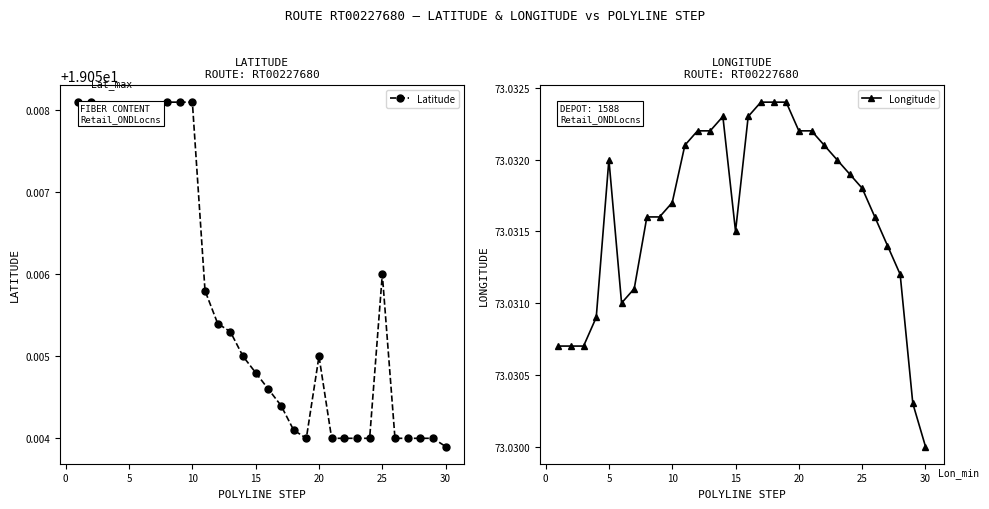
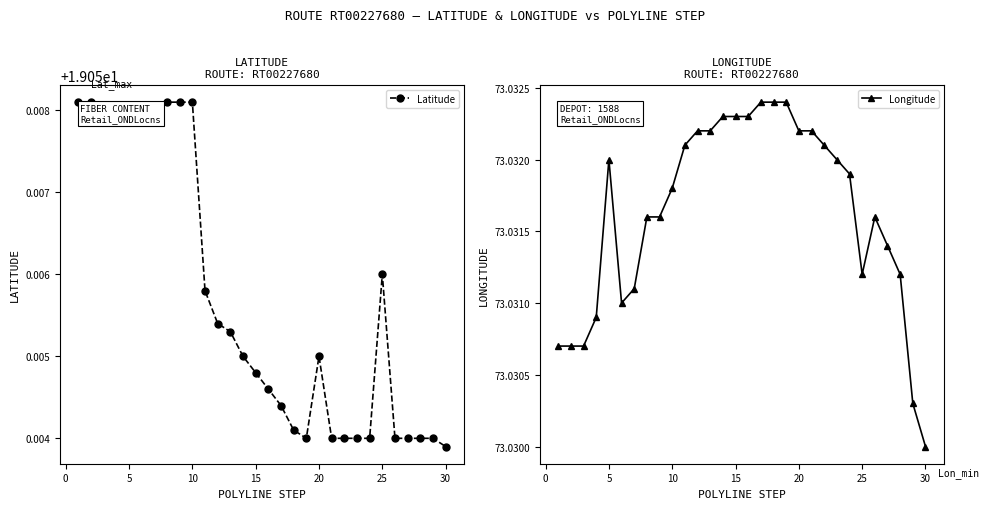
LONGITUDE ROUTE: RT00227680, 10: 73.0317 -> 73.0318
LONGITUDE ROUTE: RT00227680, 15: 73.0315 -> 73.0323
LONGITUDE ROUTE: RT00227680, 25: 73.0318 -> 73.0312
